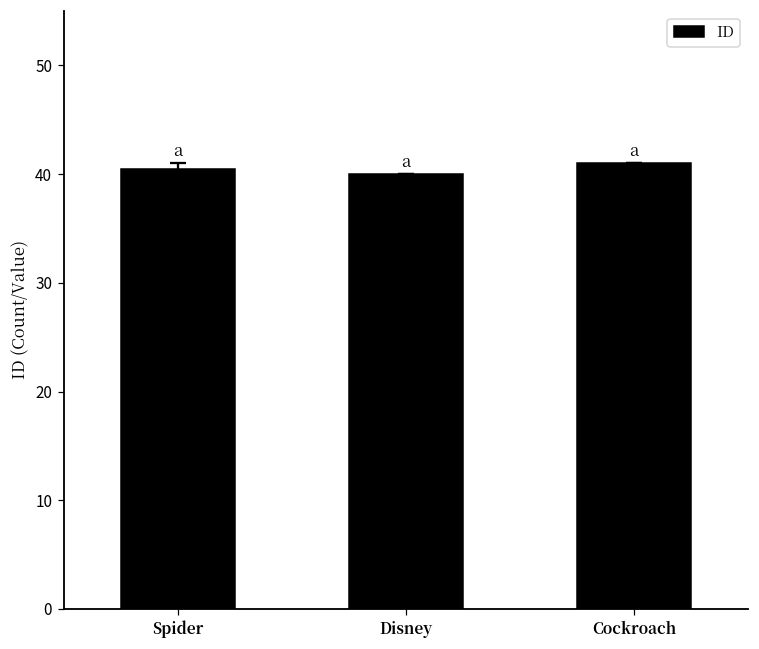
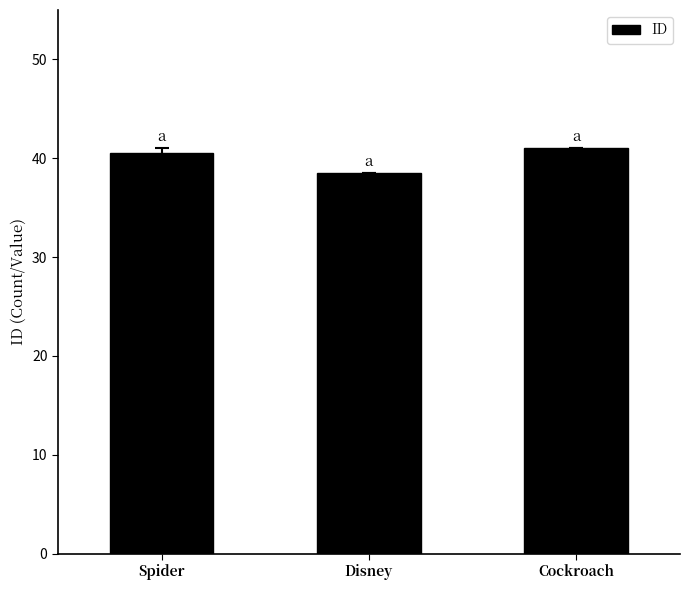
ID, Disney: 40 -> 39
